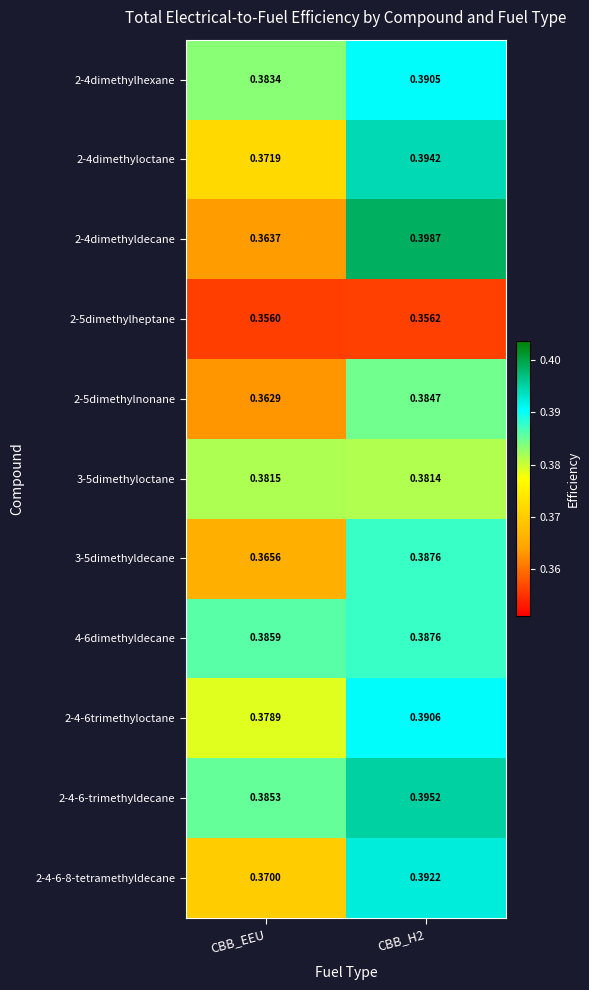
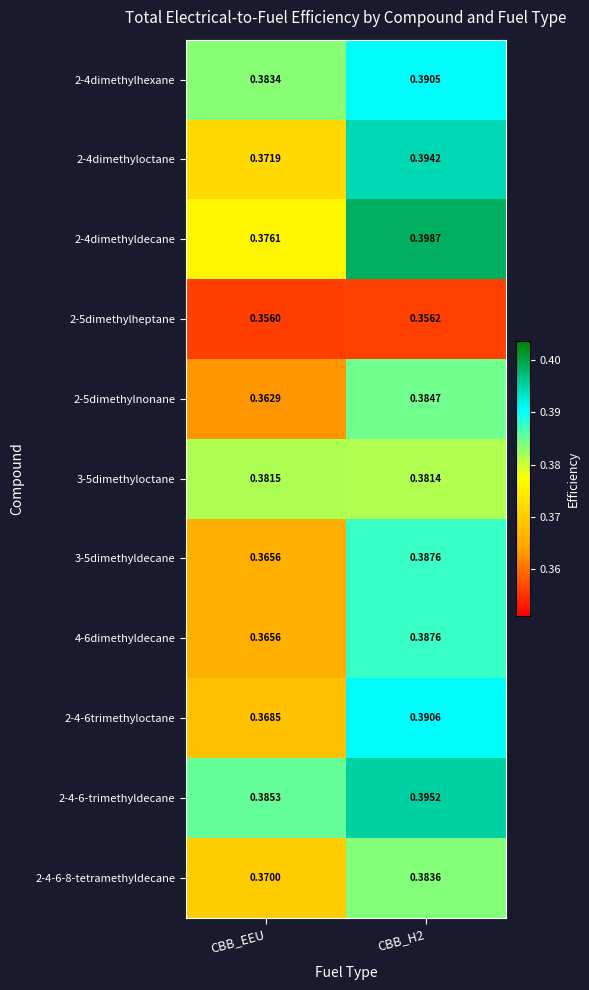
2-4dimethyldecane, CBB_EEU: 0.3637 -> 0.3761
4-6dimethyldecane, CBB_EEU: 0.3859 -> 0.3656
2-4-6trimethyloctane, CBB_EEU: 0.3789 -> 0.3685
2-4-6-8-tetramethyldecane, CBB_H2: 0.3922 -> 0.3836
